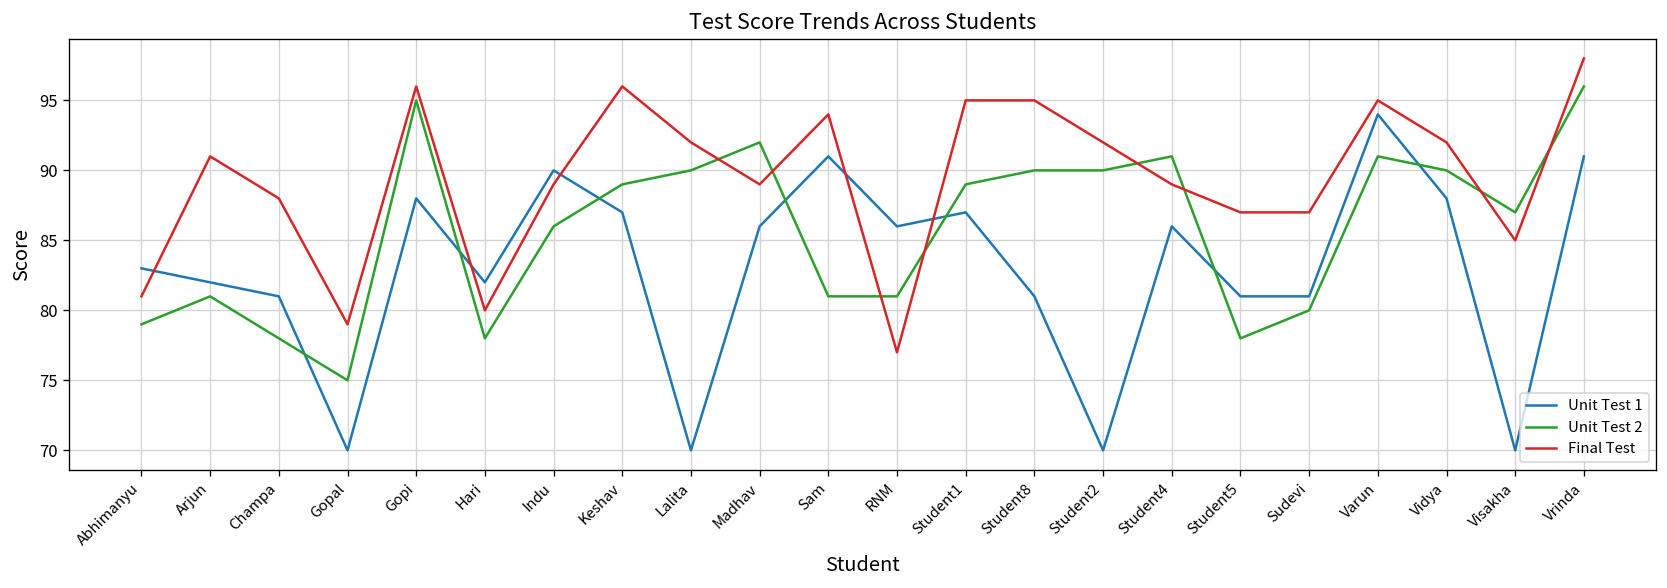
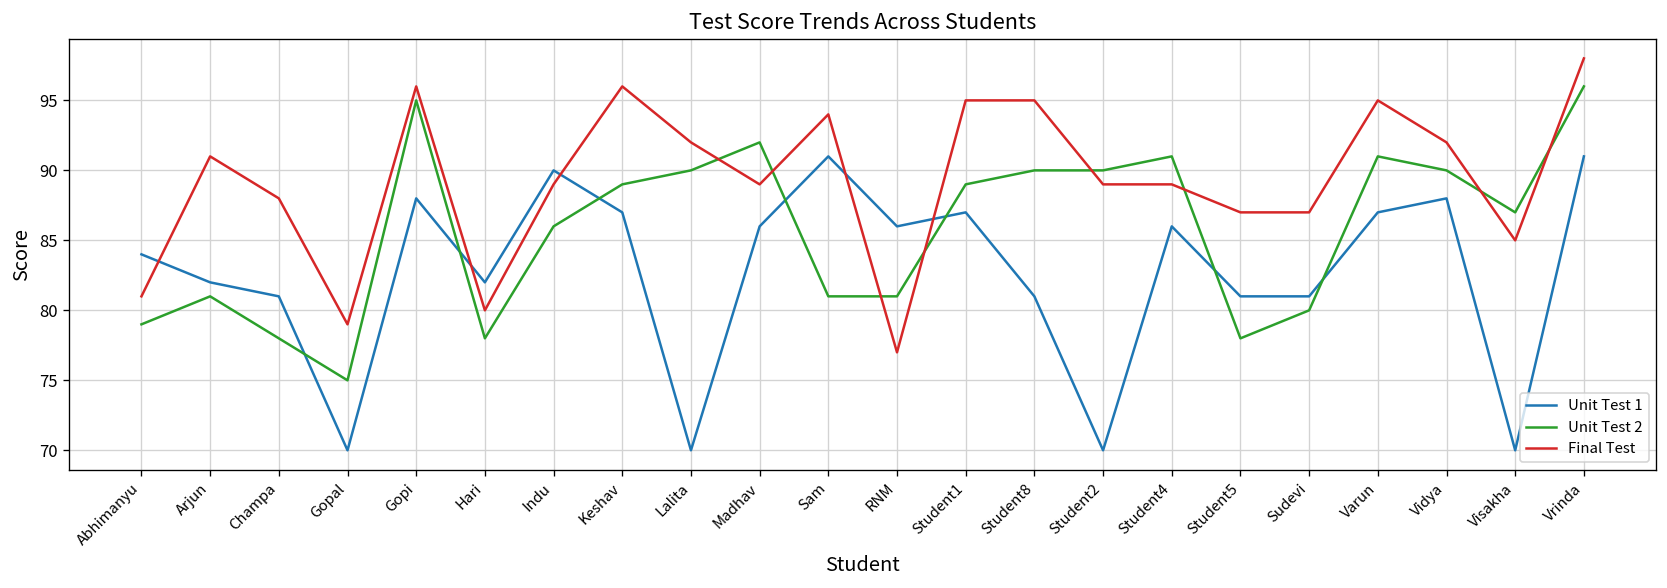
Unit Test 1, Abhimanyu: 83 -> 84
Final Test, Student2: 92 -> 89
Unit Test 1, Varun: 94 -> 87
